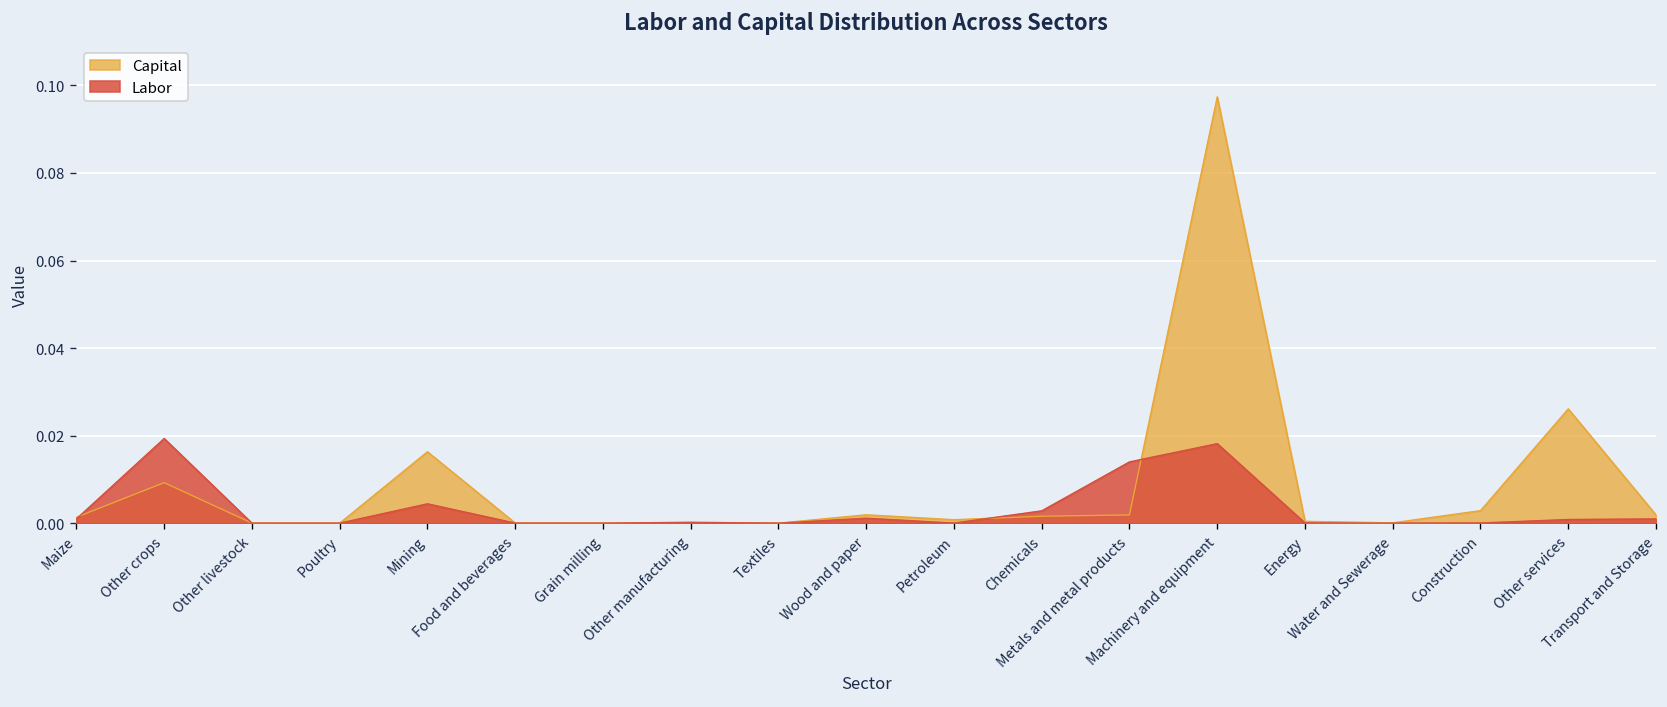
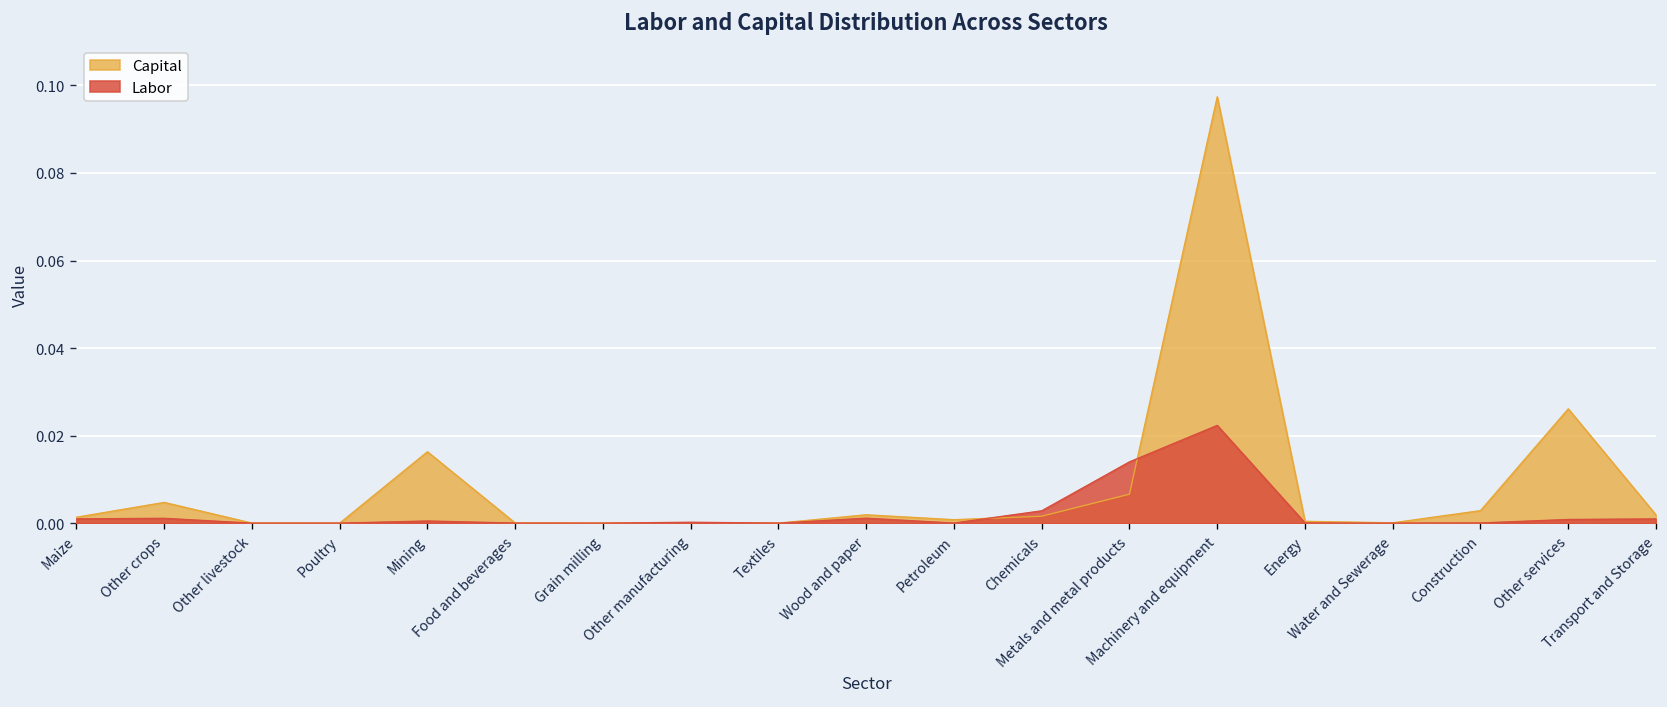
Capital, Other crops: 0.009 -> 0.005
Labor, Other crops: 0.019 -> 0.001
Labor, Mining: 0.004 -> 0.000
Capital, Metals and metal products: 0.002 -> 0.007
Labor, Machinery and equipment: 0.018 -> 0.022
